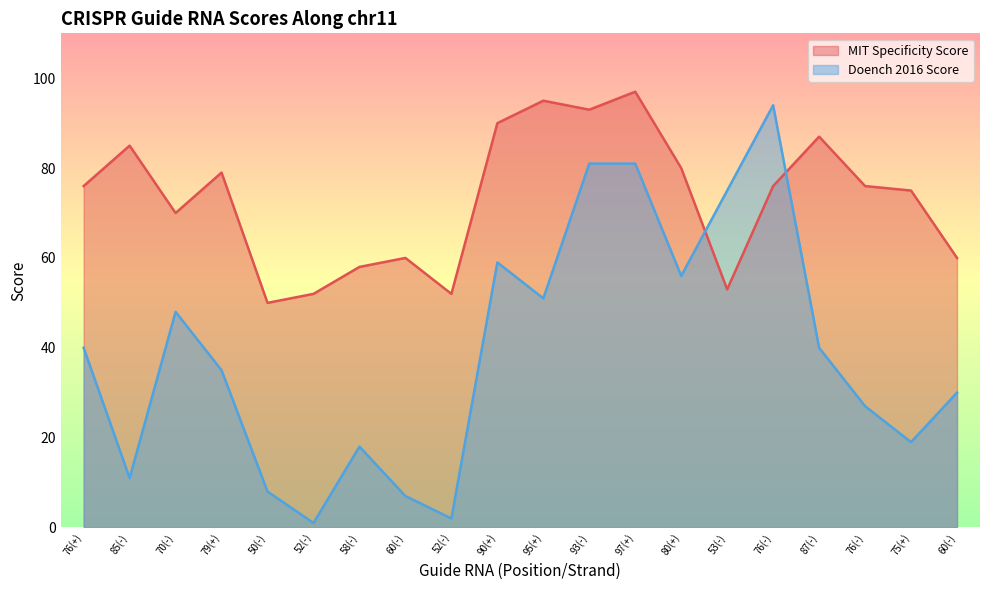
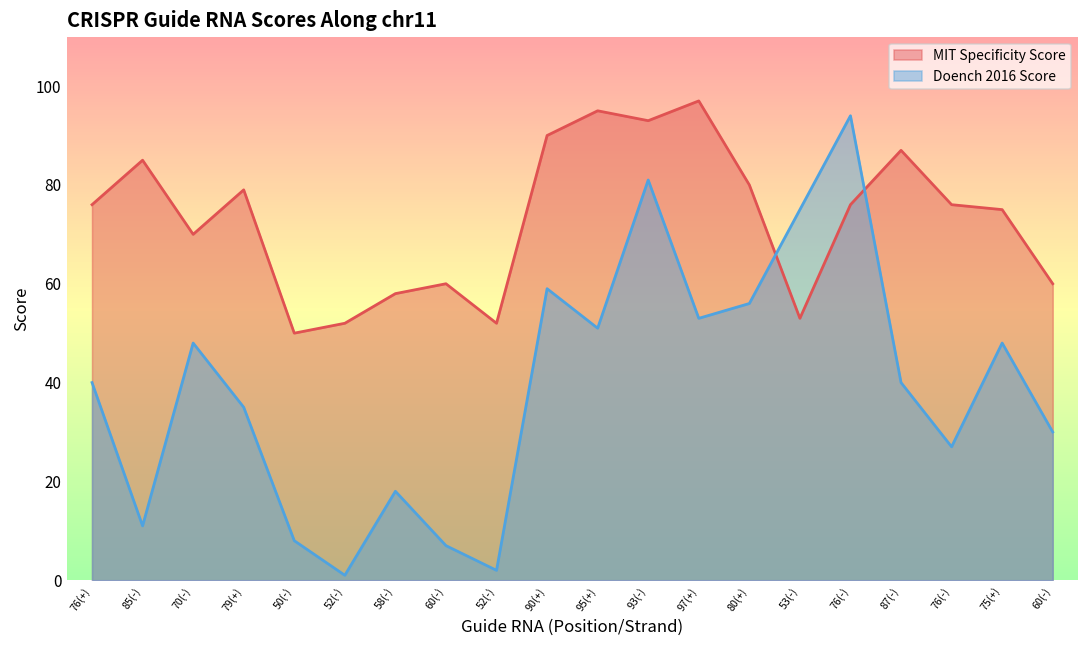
Doench 2016 Score, 97(+): 81 -> 53
Doench 2016 Score, 75(+): 19 -> 48
